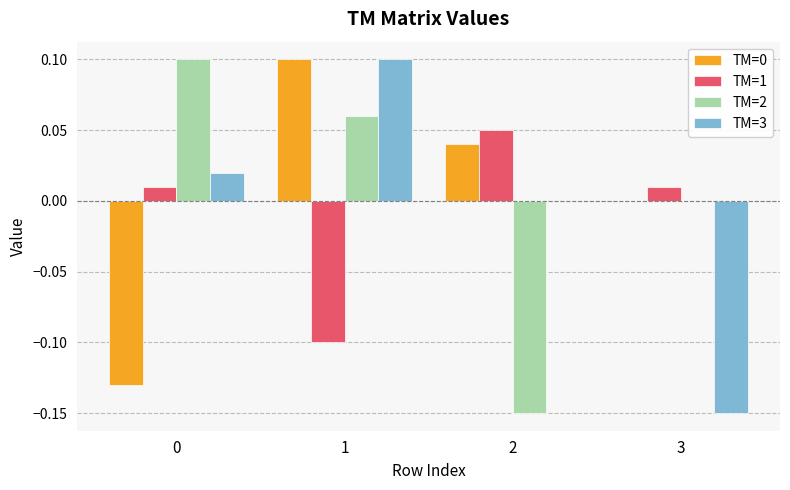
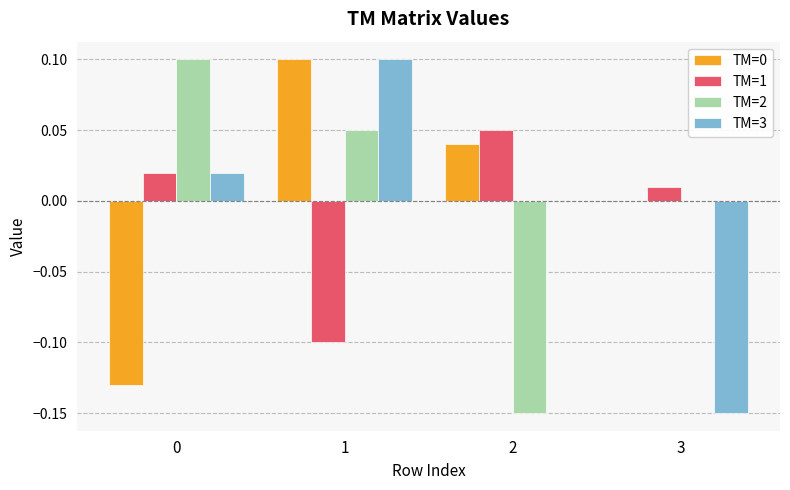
TM=1, 0: 0.01 -> 0.02
TM=2, 1: 0.06 -> 0.05
